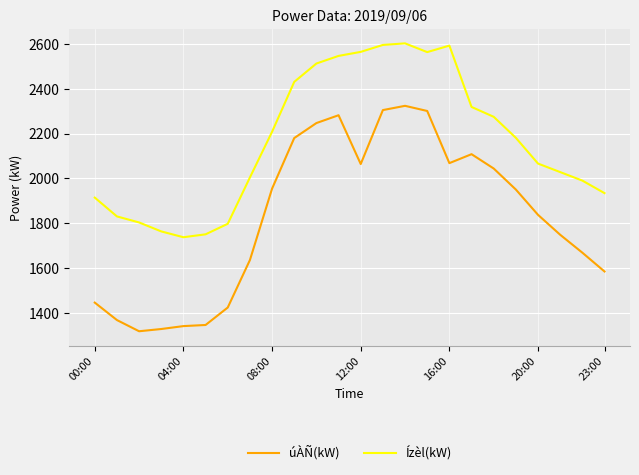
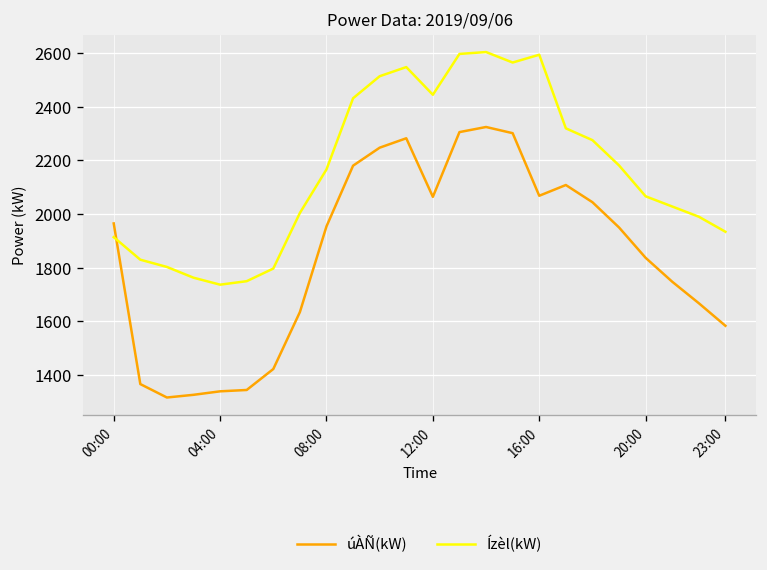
úÀÑ(kW), 00:00: 1450 -> 1970
Ízèl(kW), 08:00: 2210 -> 2170
Ízèl(kW), 12:00: 2570 -> 2440
